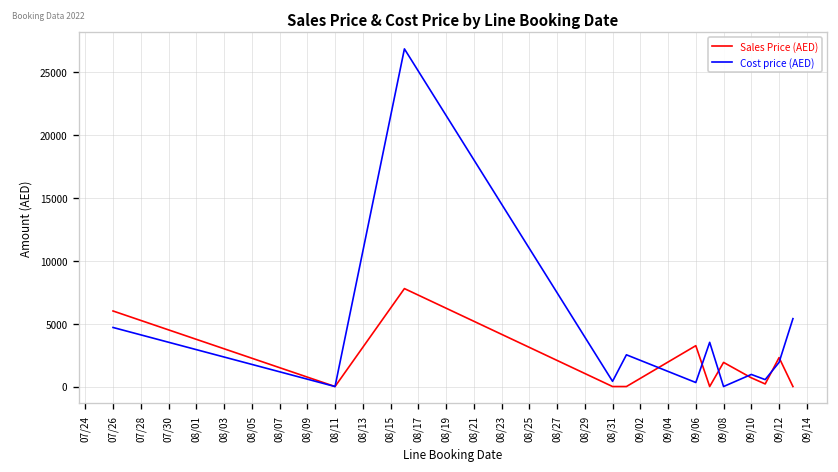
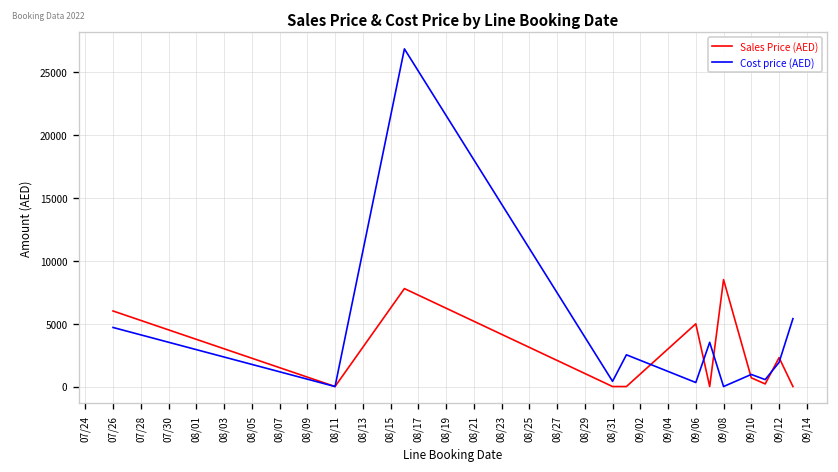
Sales Price (AED), 09/06: 3300 -> 5000
Sales Price (AED), 09/08: 1900 -> 8500
